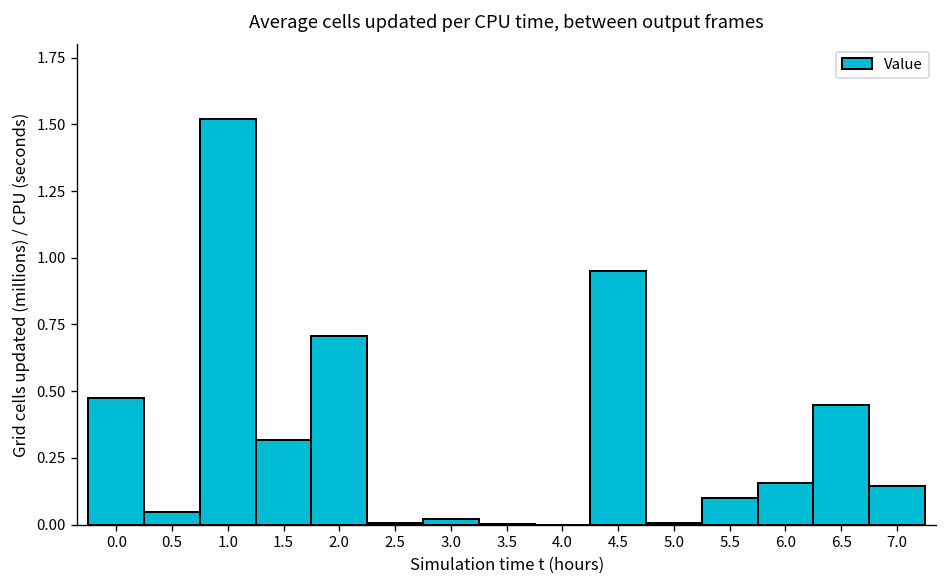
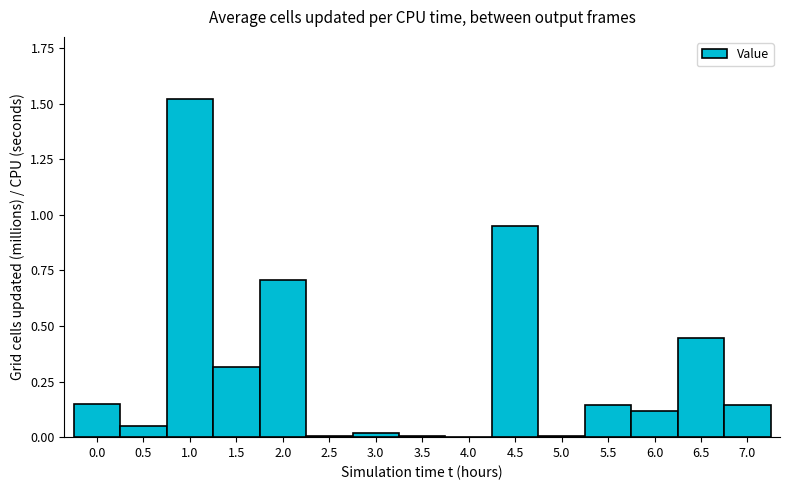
0.0: 0.47 -> 0.15
5.5: 0.10 -> 0.14
6.0: 0.16 -> 0.12
